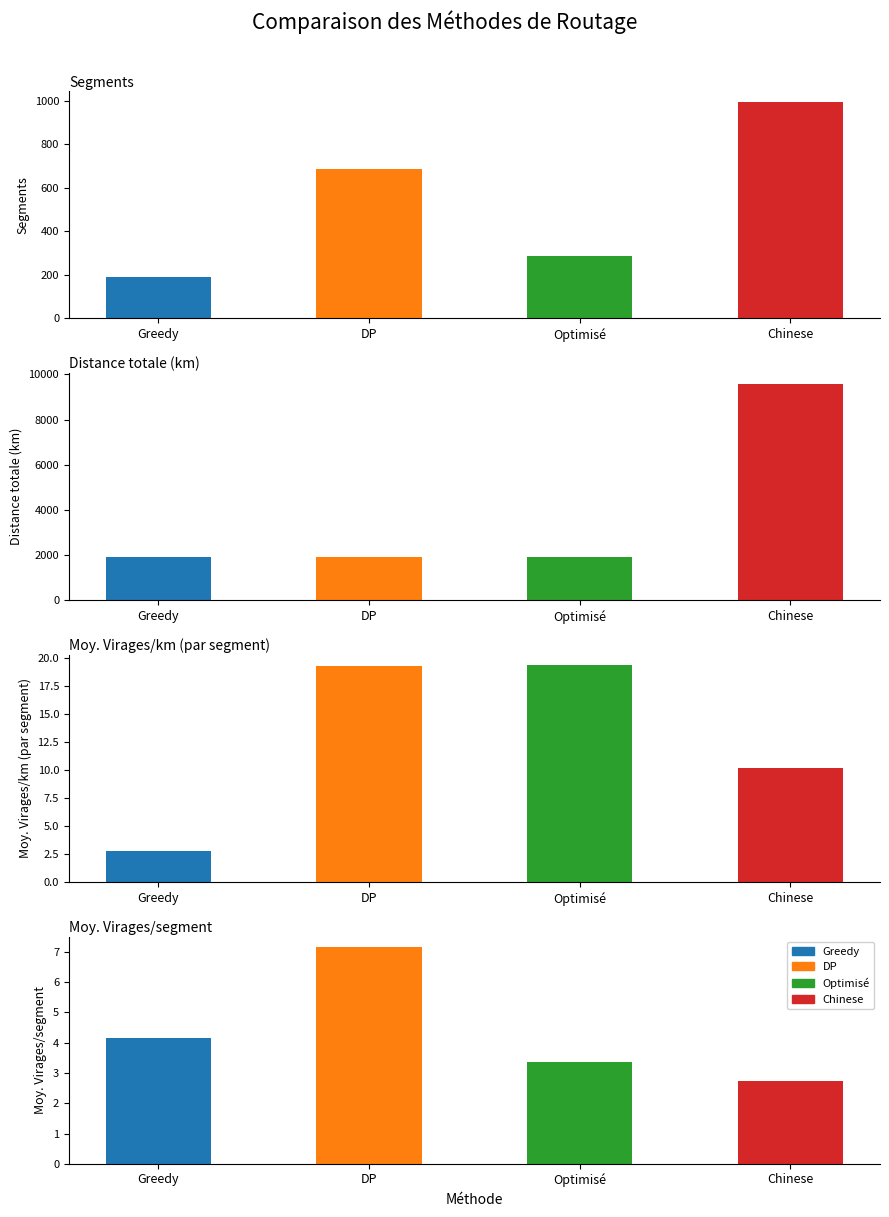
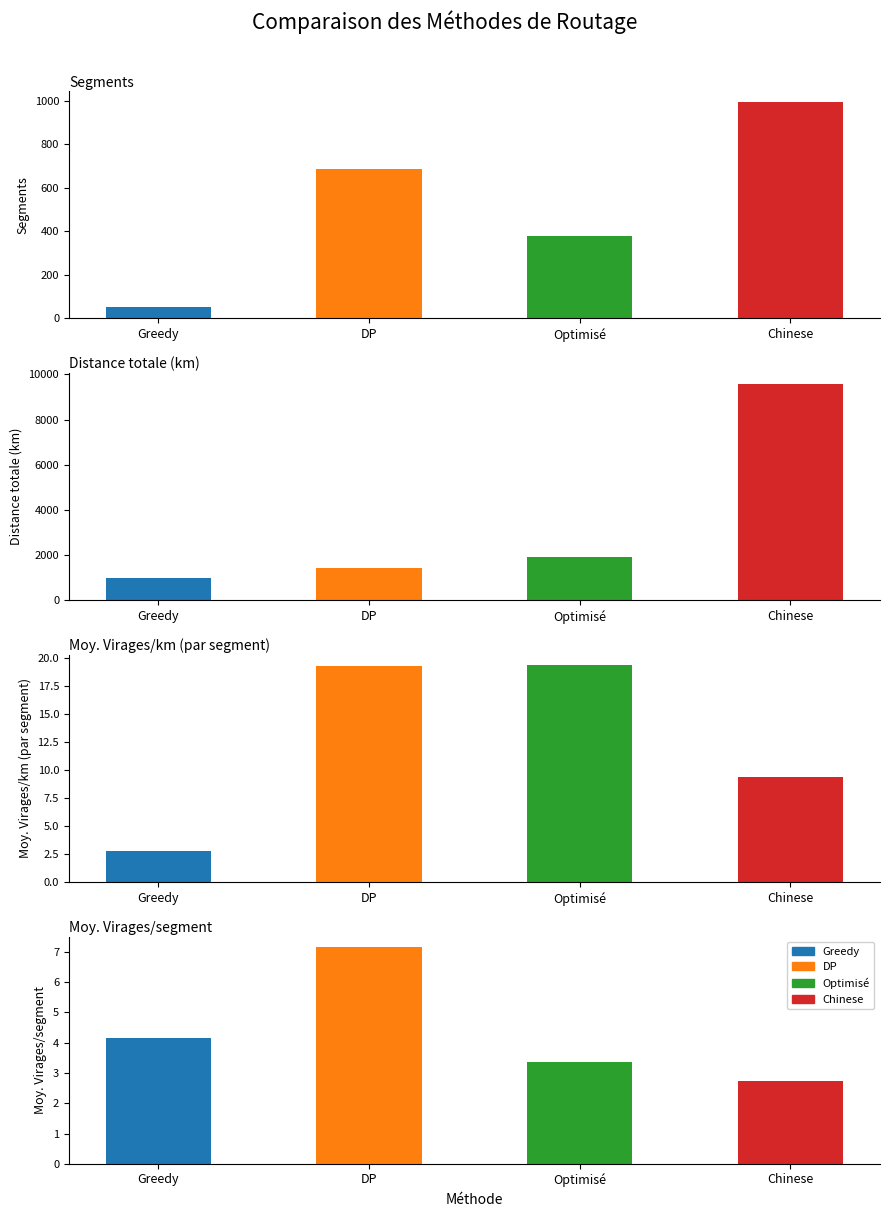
Segments, Greedy: 190 -> 50
Segments, Optimisé: 290 -> 380
Distance totale (km), Greedy: 1900 -> 1000
Distance totale (km), DP: 1900 -> 1400
Moy. Virages/km (par segment), Chinese: 10.2 -> 9.4
